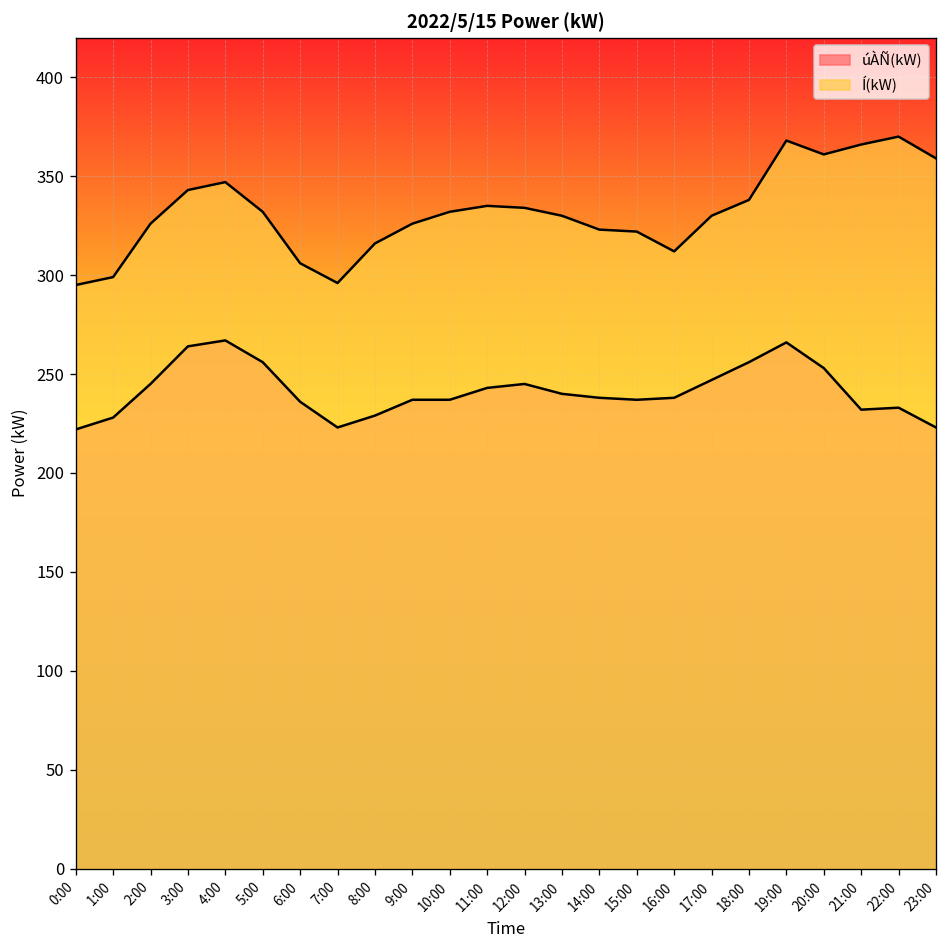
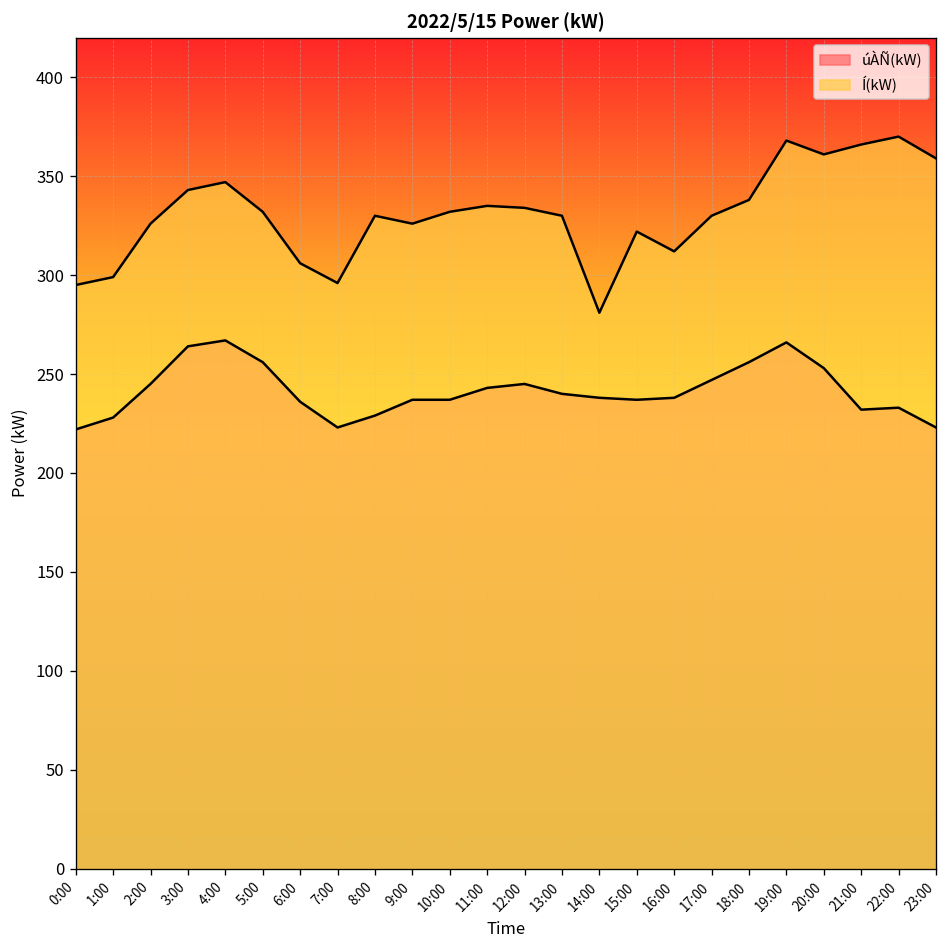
Í(kW), 8:00: 316 -> 330
Í(kW), 14:00: 323 -> 281
